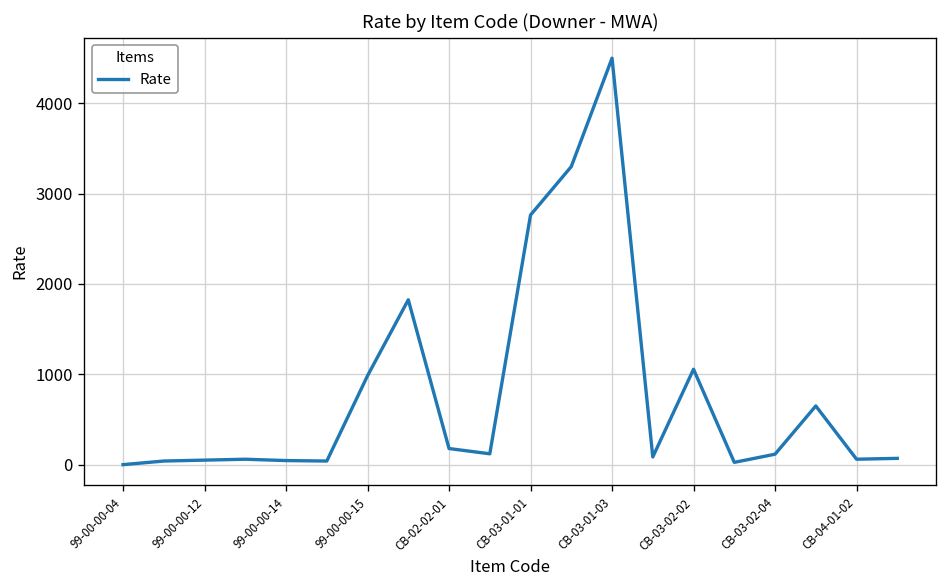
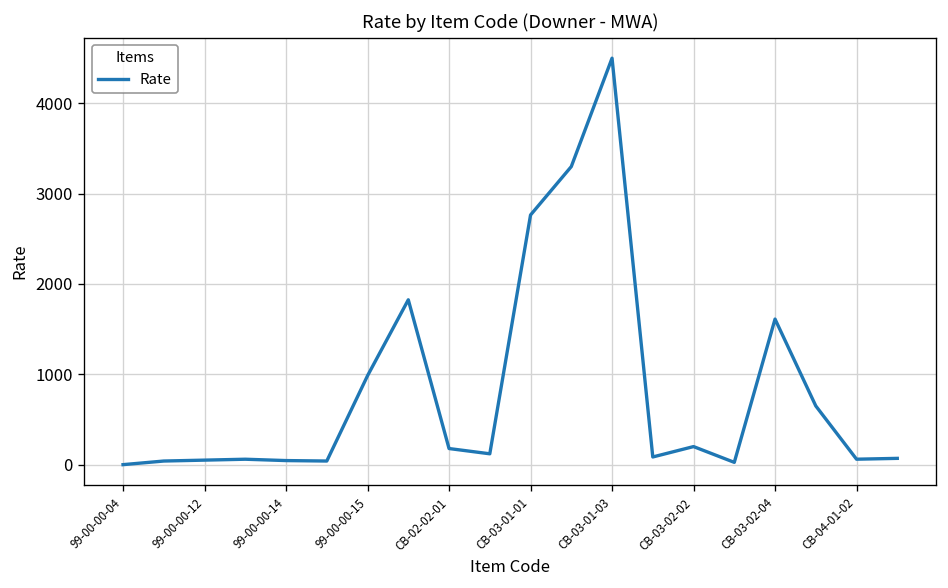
CB-03-02-02: 1100 -> 200
CB-03-02-04: 100 -> 1600
